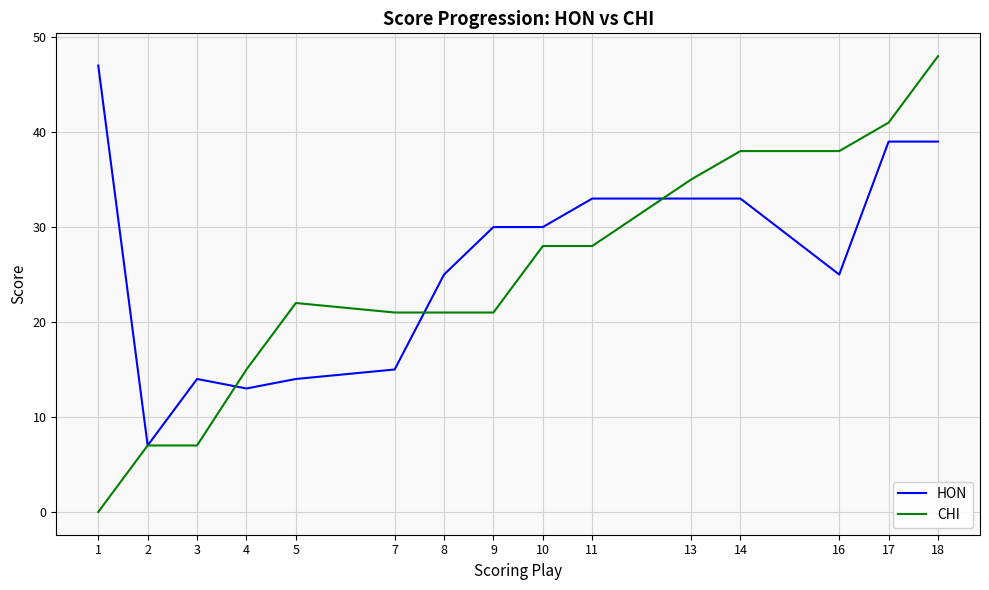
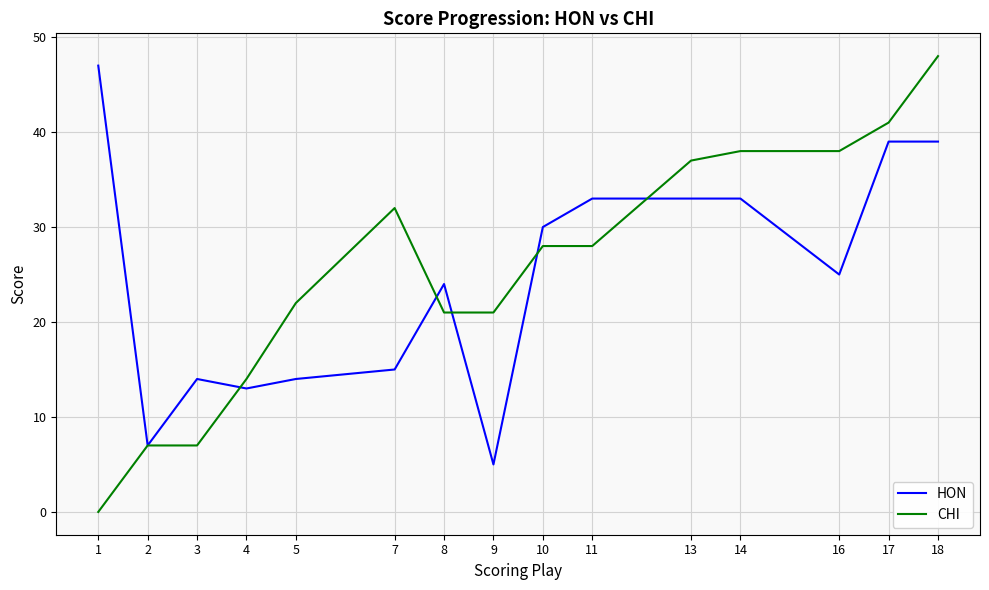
CHI, 4: 15 -> 14
CHI, 7: 21 -> 32
HON, 8: 25 -> 24
HON, 9: 30 -> 5
CHI, 13: 35 -> 37
